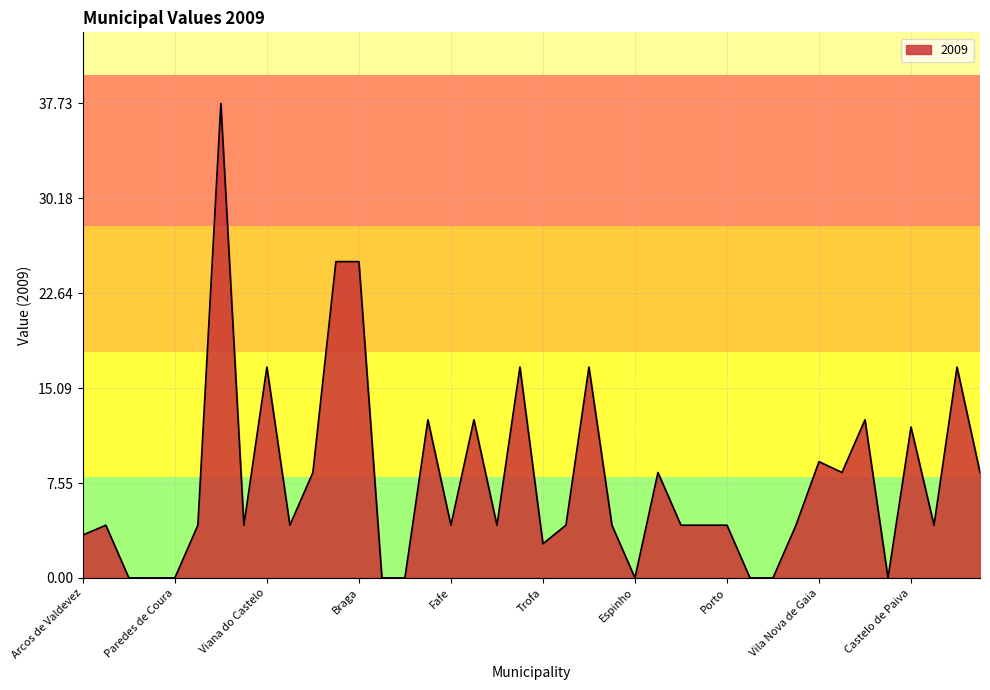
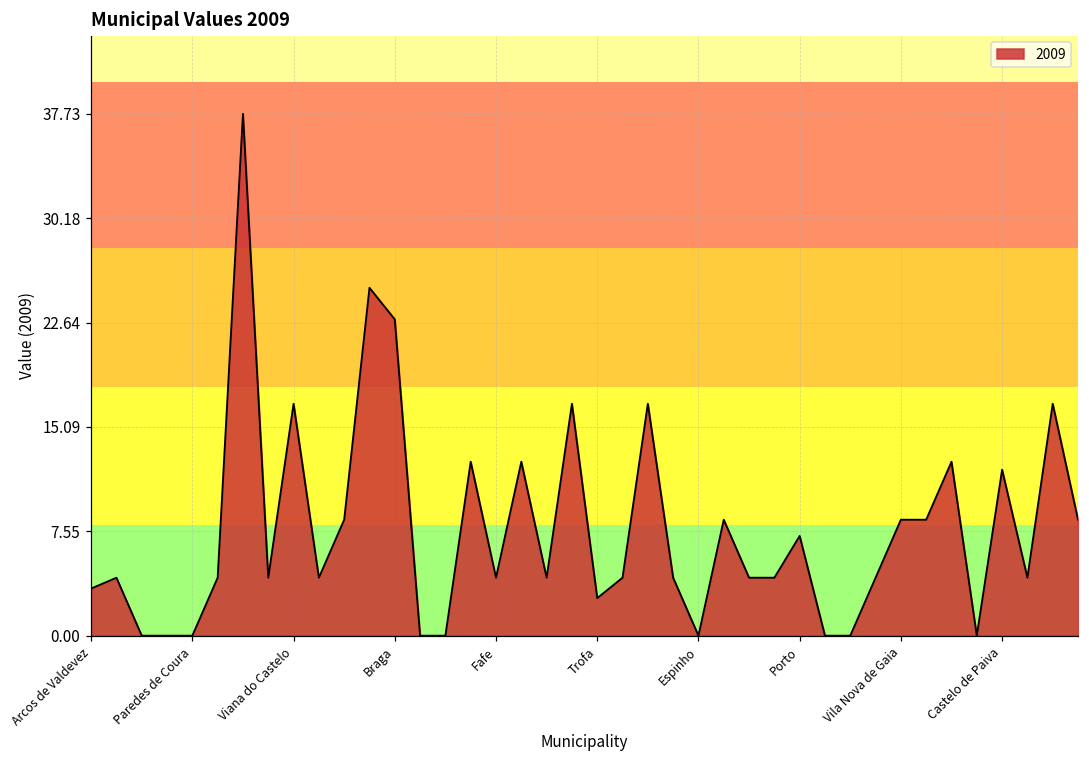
Braga: 25.2 -> 22.9
Porto: 4.2 -> 7.2
Vila Nova de Gaia: 9.2 -> 8.4
